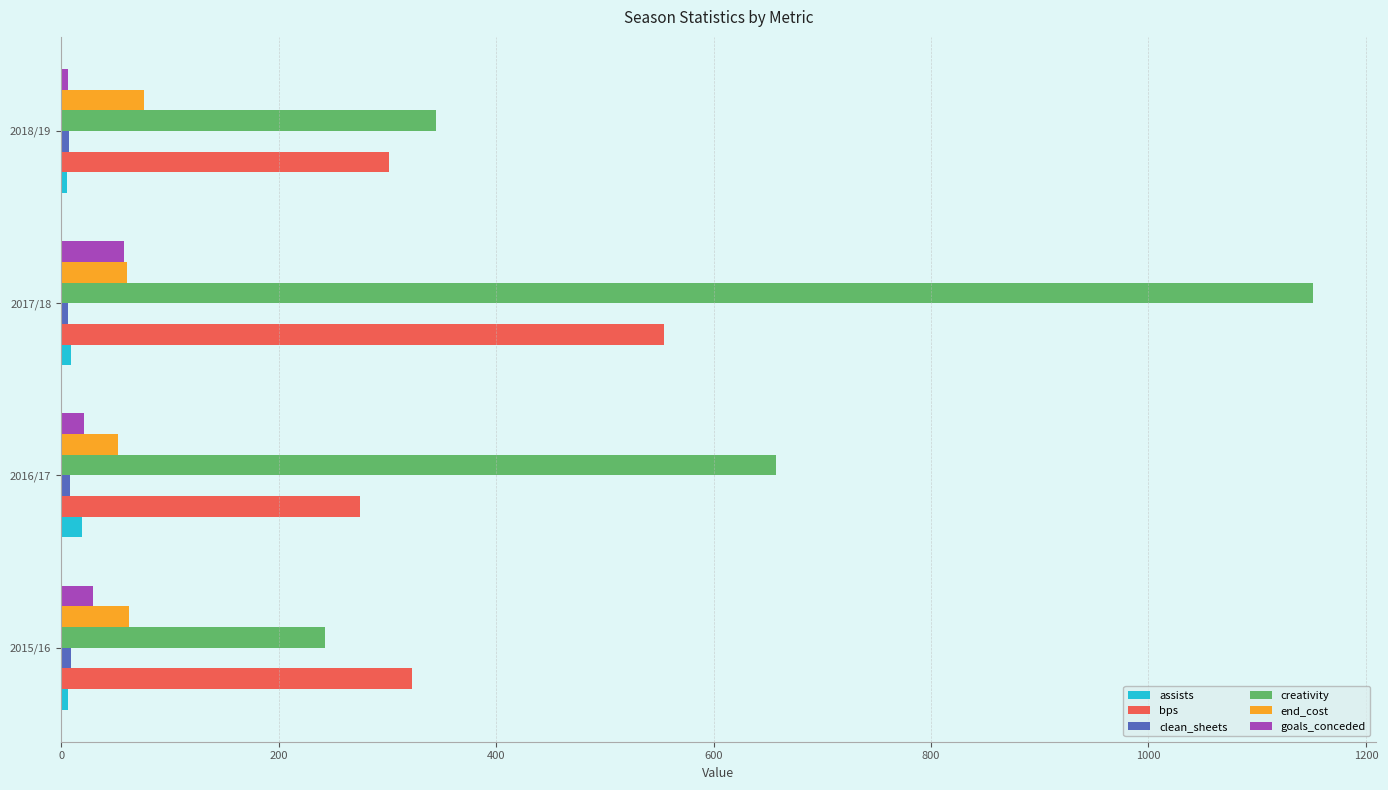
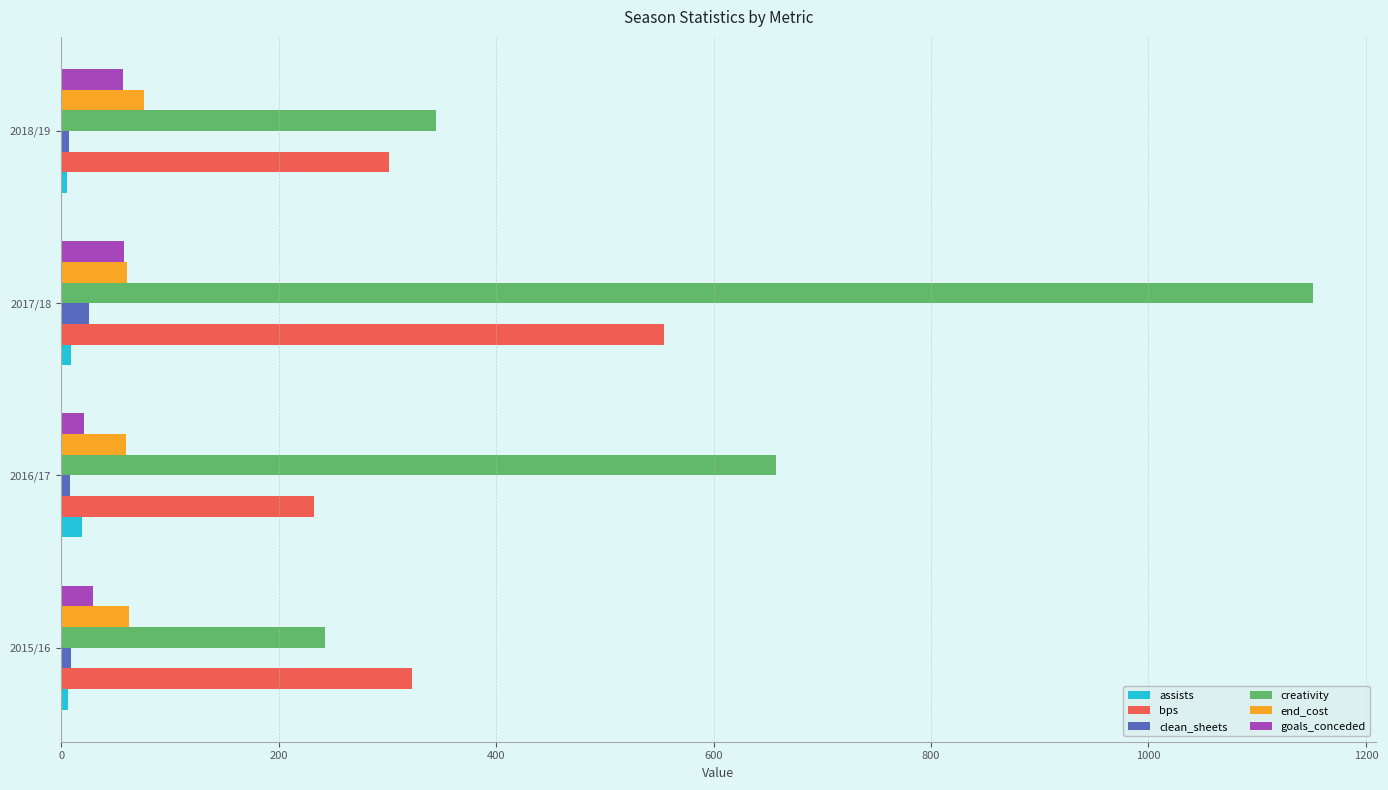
goals_conceded, 2018/19: 6 -> 57
clean_sheets, 2017/18: 6 -> 26
end_cost, 2016/17: 52 -> 60
bps, 2016/17: 275 -> 233
